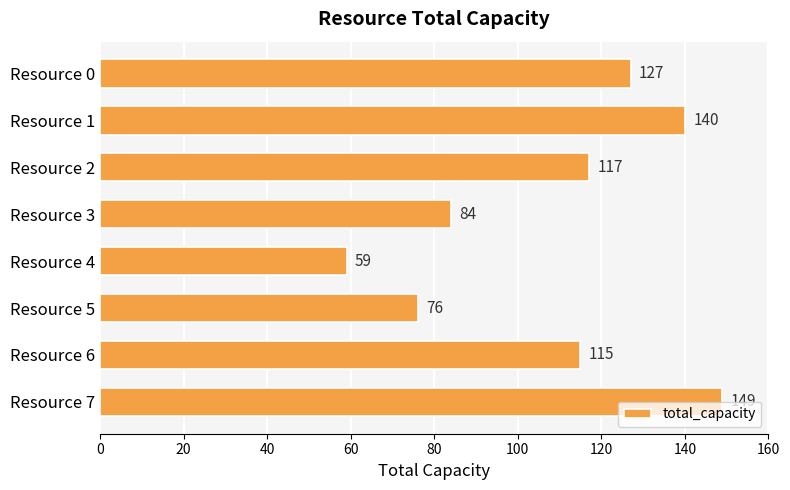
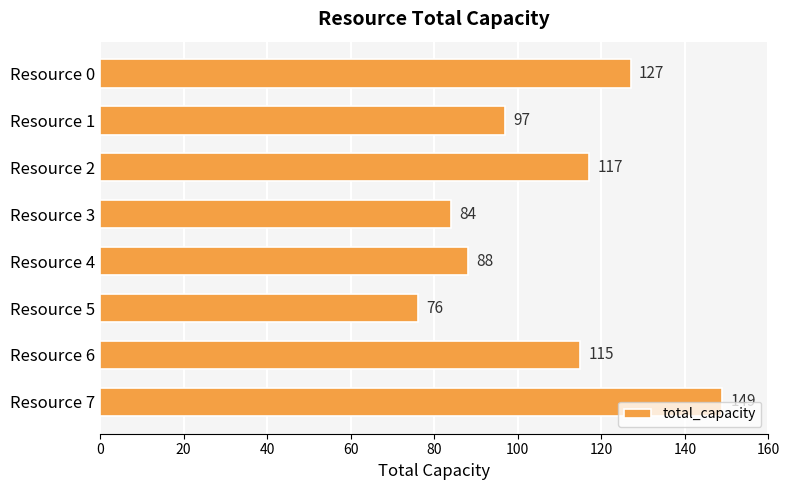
Resource 1: 140 -> 97
Resource 4: 59 -> 88
